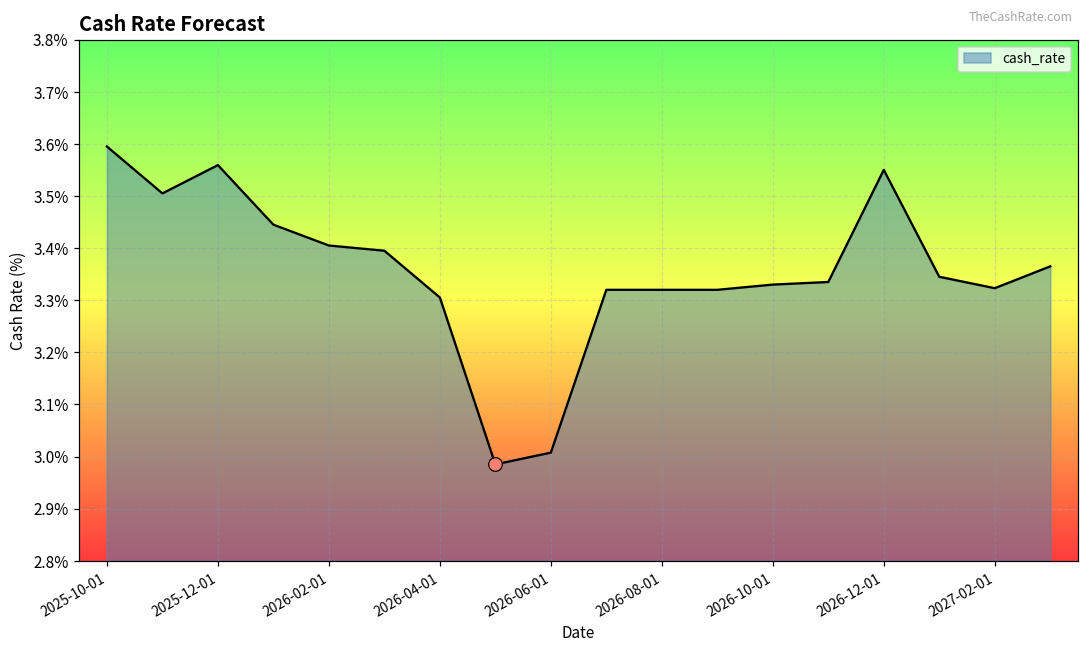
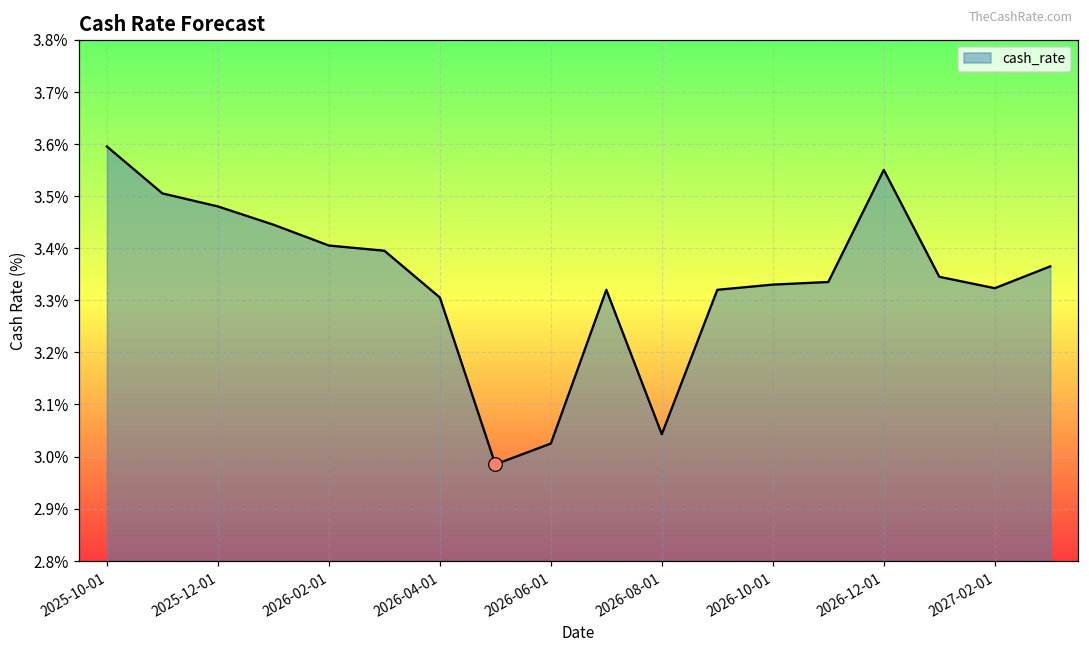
cash_rate, 2025-12-01: 3.56% -> 3.48%
cash_rate, 2026-06-01: 3.01% -> 3.02%
cash_rate, 2026-08-01: 3.32% -> 3.04%
